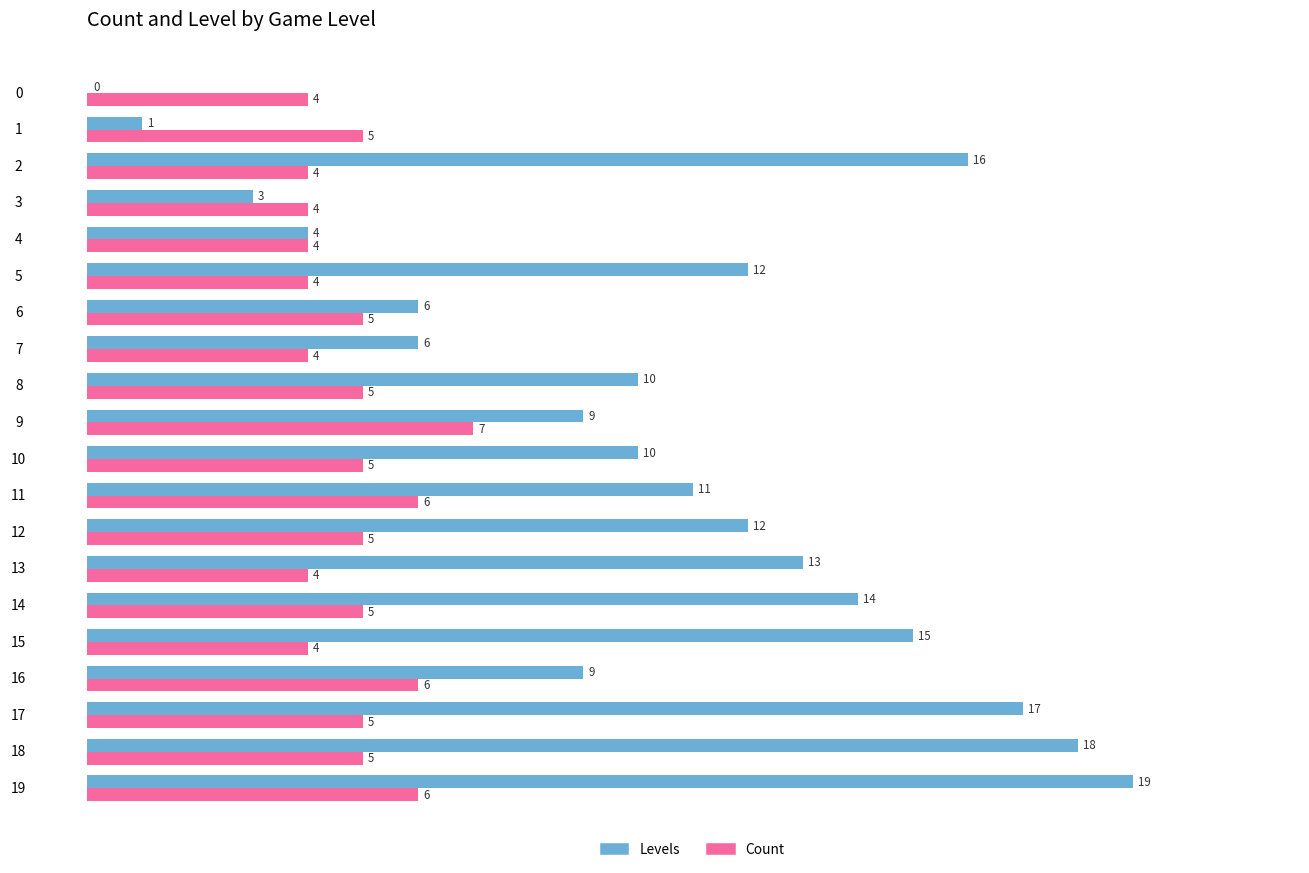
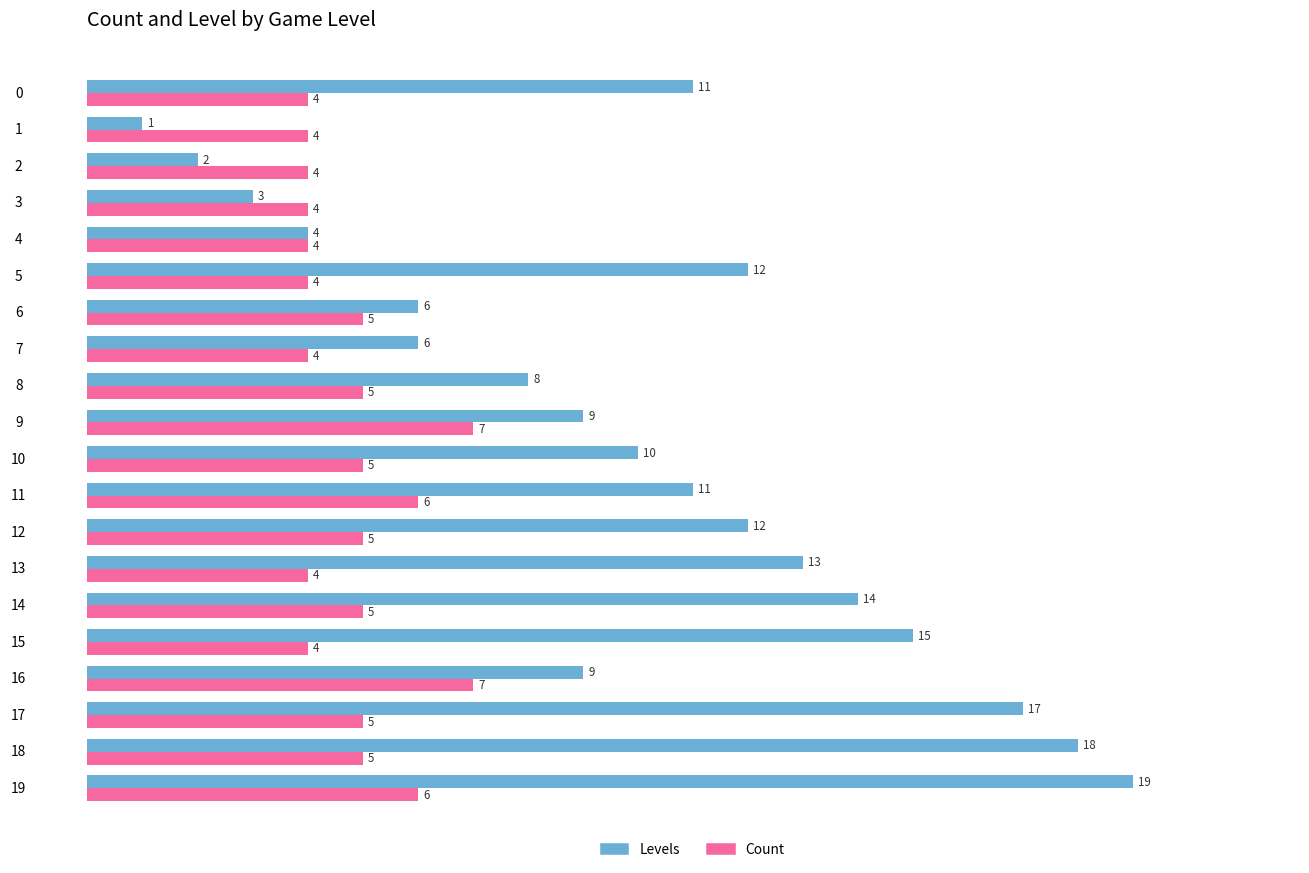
Levels, 0: 0 -> 11
Count, 1: 5 -> 4
Levels, 2: 16 -> 2
Levels, 8: 10 -> 8
Count, 16: 6 -> 7
